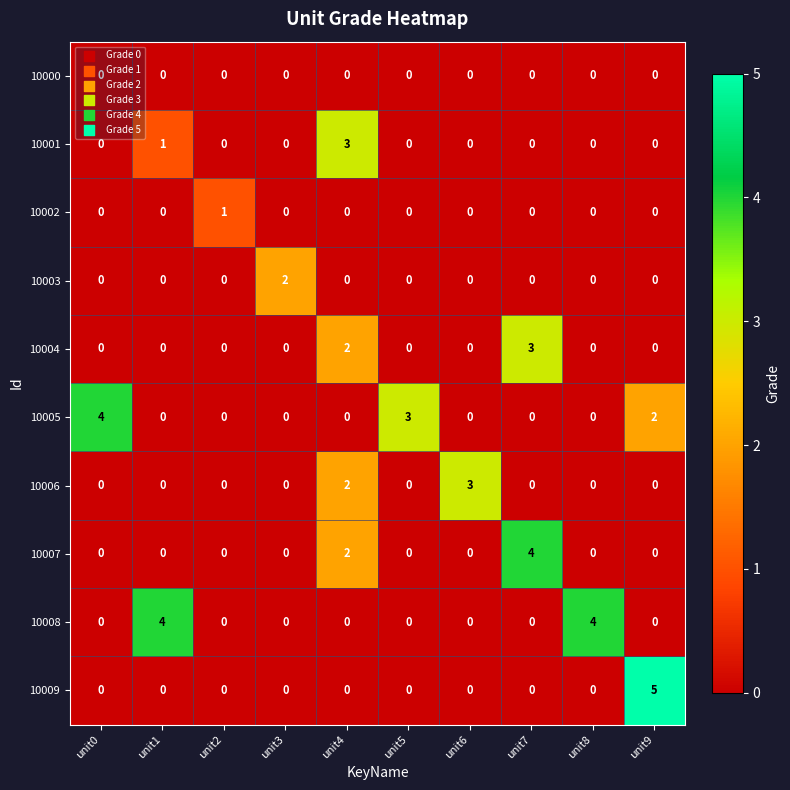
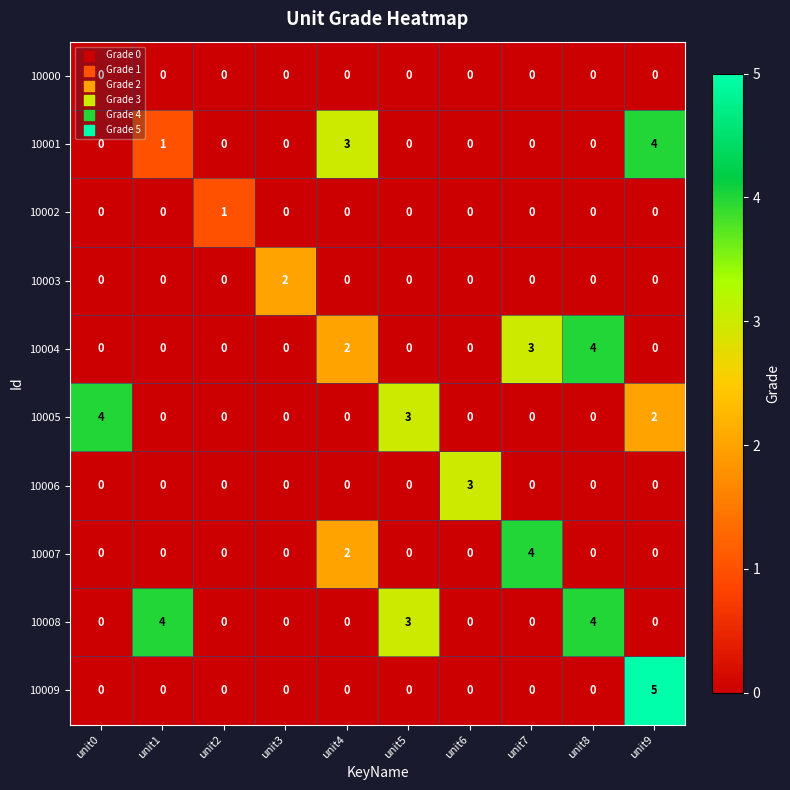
10001, unit9: 0 -> 4
10004, unit8: 0 -> 4
10006, unit4: 2 -> 0
10008, unit5: 0 -> 3
